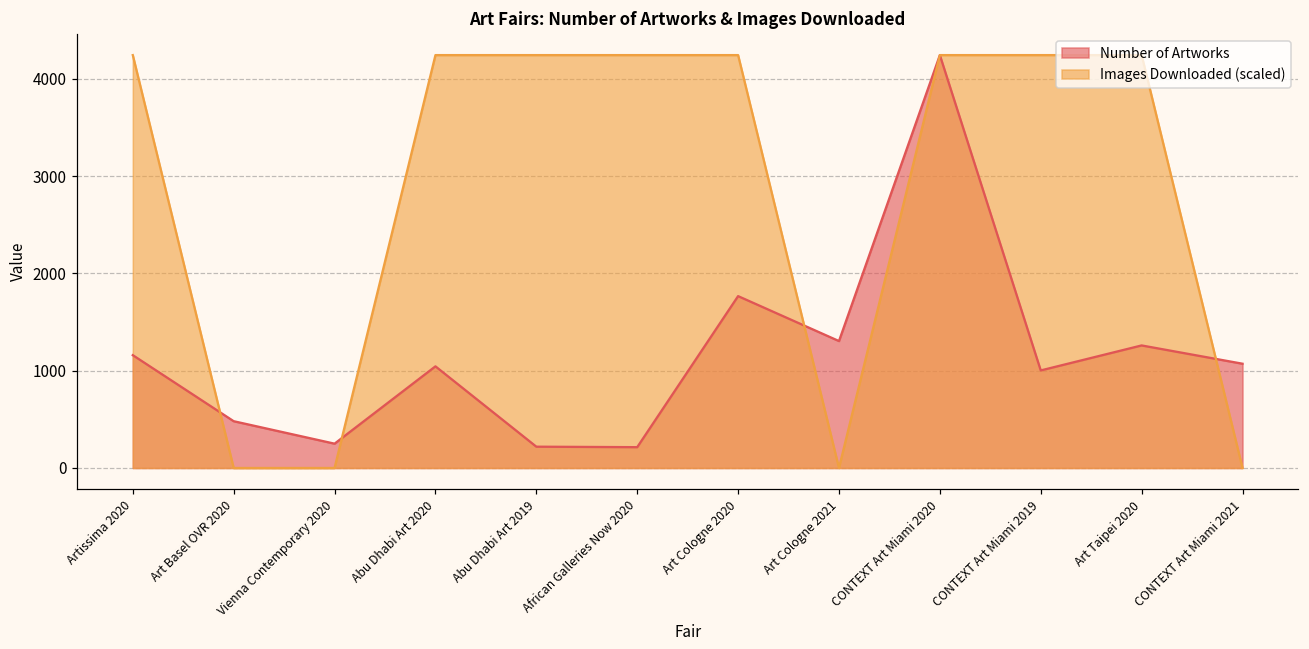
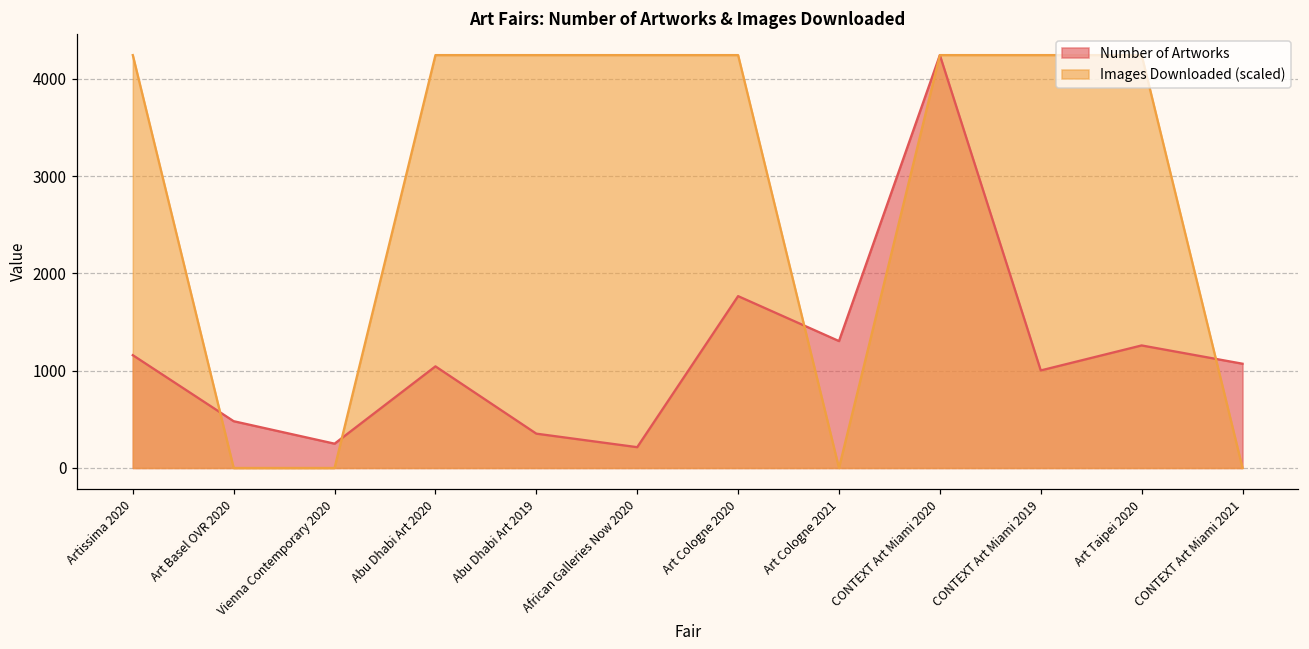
Number of Artworks, Abu Dhabi Art 2019: 200 -> 400
